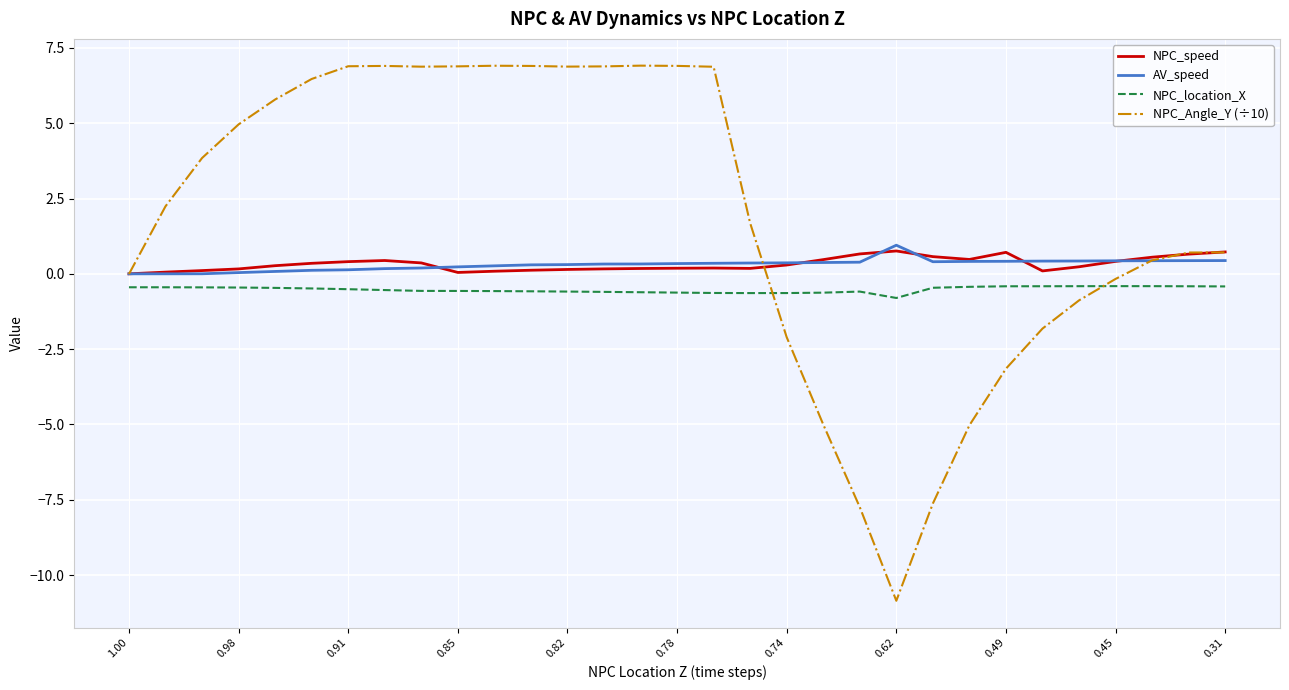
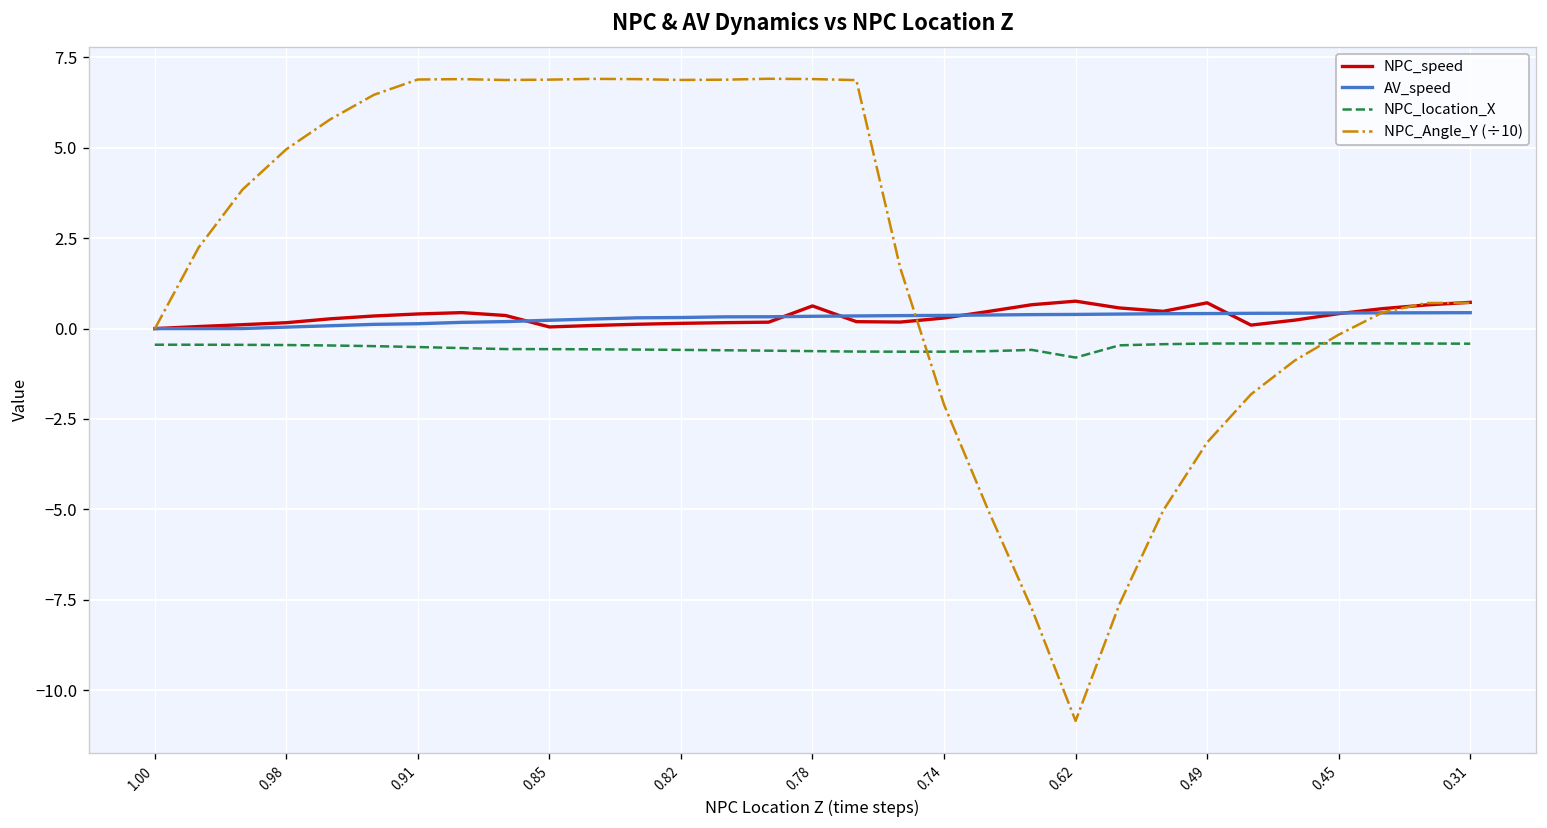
NPC_speed, 0.78: 0.2 -> 0.6
AV_speed, 0.62: 0.9 -> 0.4
